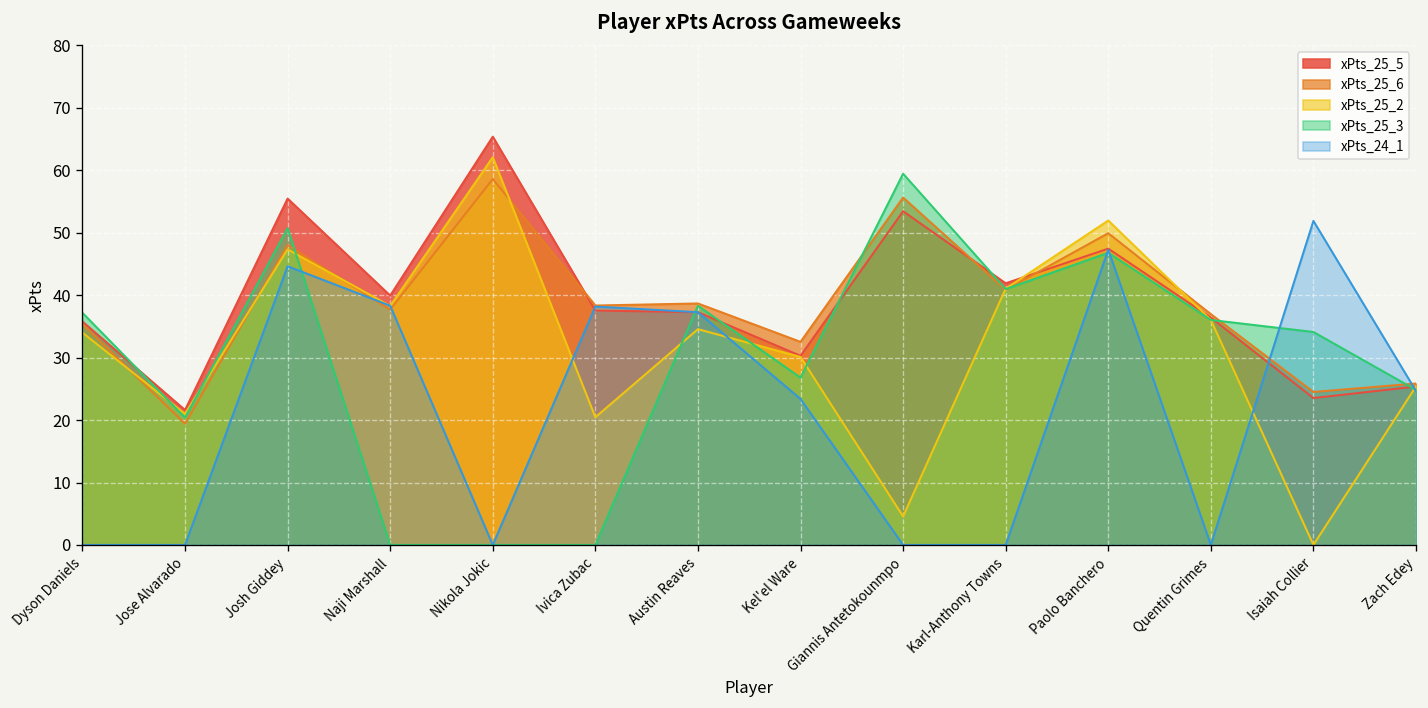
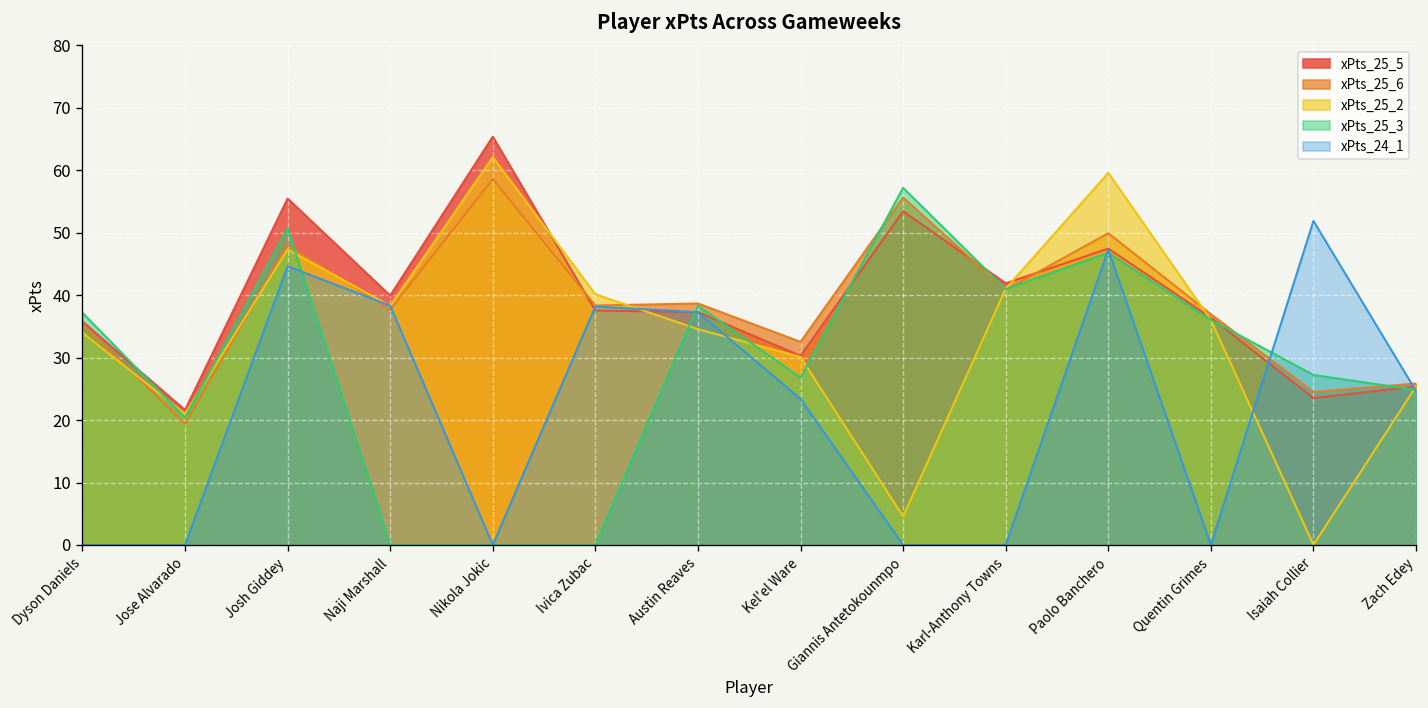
xPts_25_2, Ivica Zubac: 20 -> 40
xPts_25_3, Giannis Antetokounmpo: 59 -> 57
xPts_25_2, Paolo Banchero: 52 -> 60
xPts_25_3, Isaiah Collier: 34 -> 27
